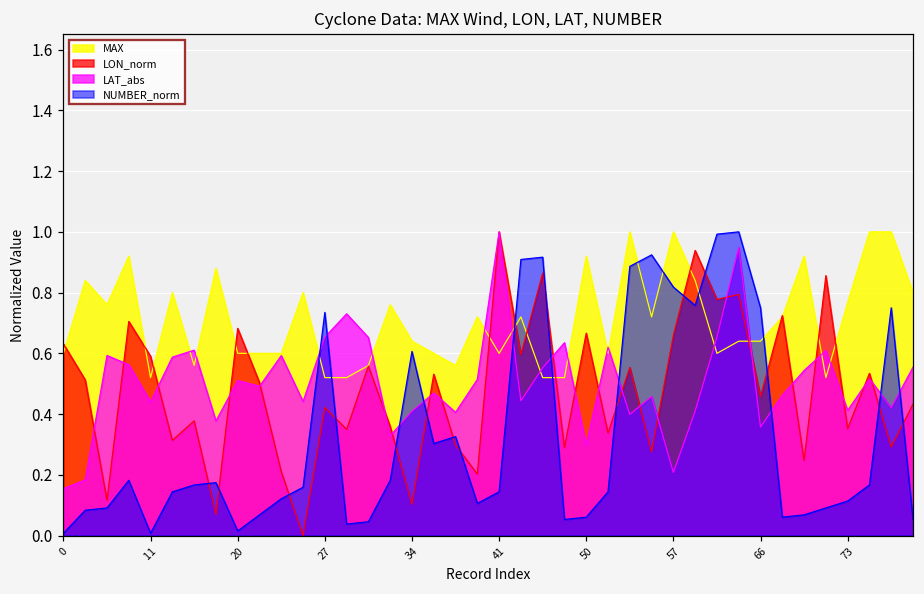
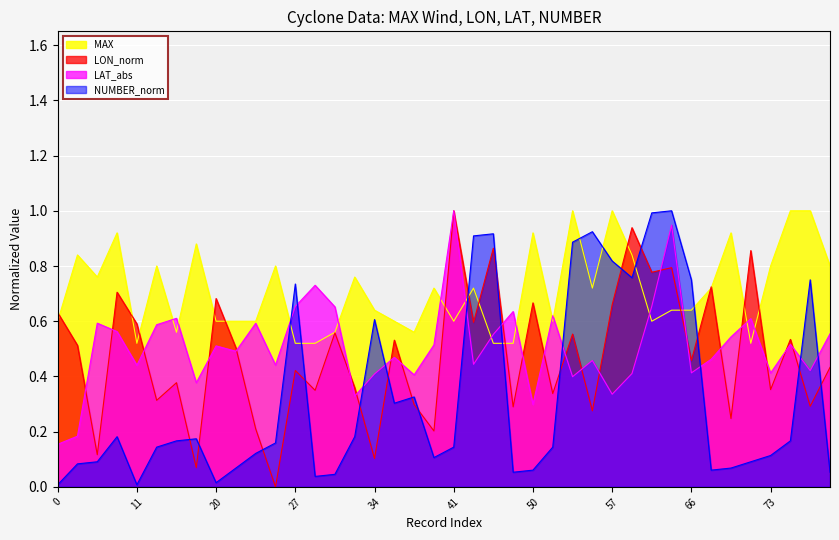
LAT_abs, 57: 0.21 -> 0.34
LAT_abs, 66: 0.36 -> 0.41
MAX, 73: 0.77 -> 0.80
